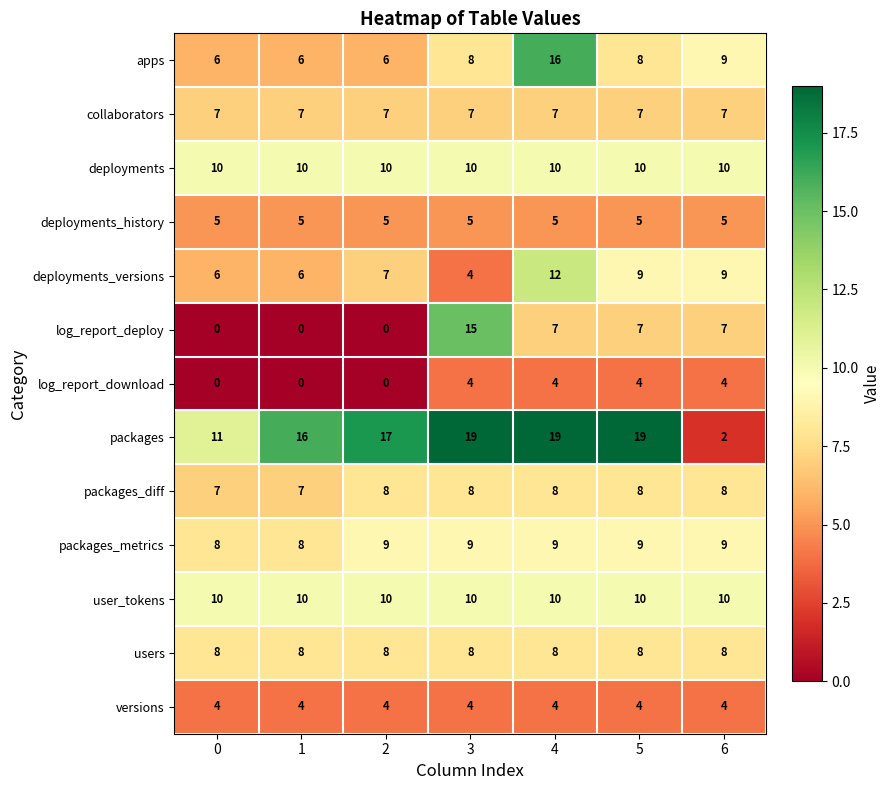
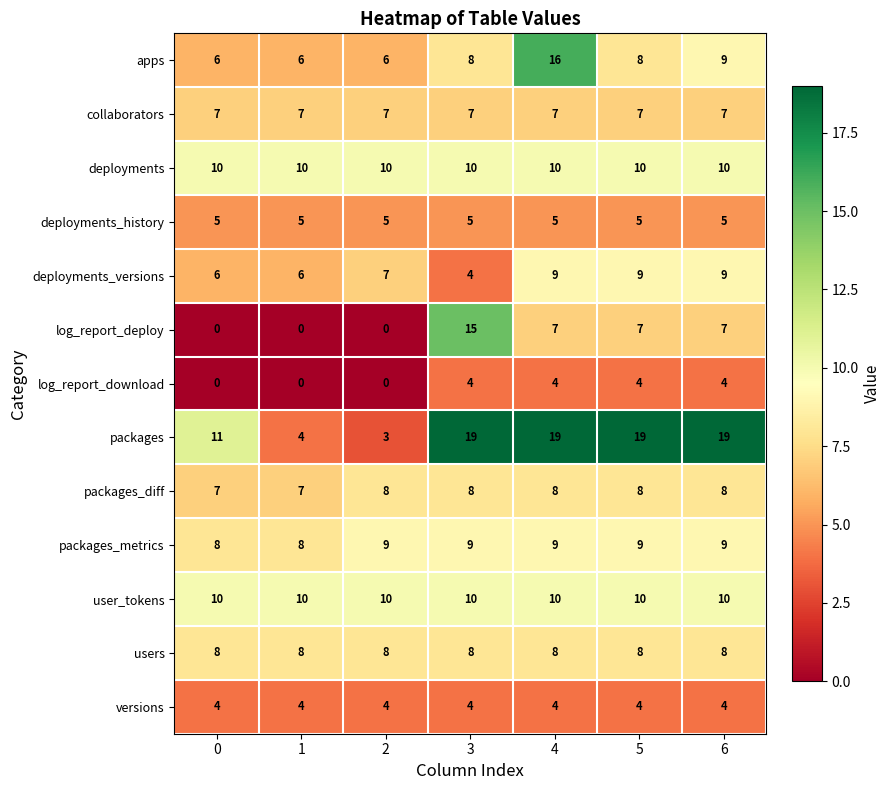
deployments_versions, 4: 12 -> 9
packages, 1: 16 -> 4
packages, 2: 17 -> 3
packages, 6: 2 -> 19
